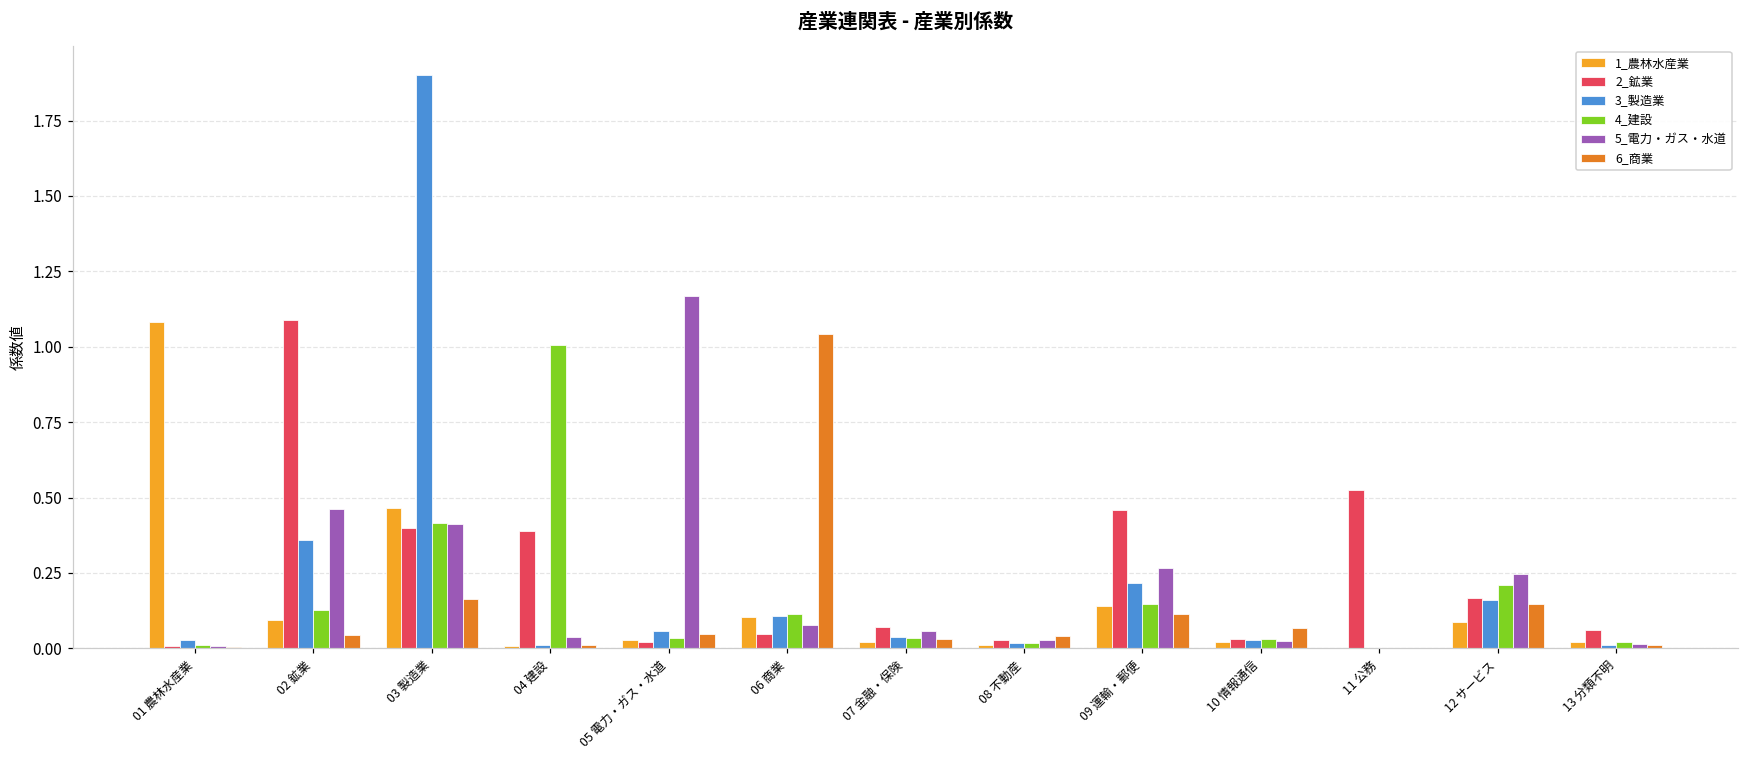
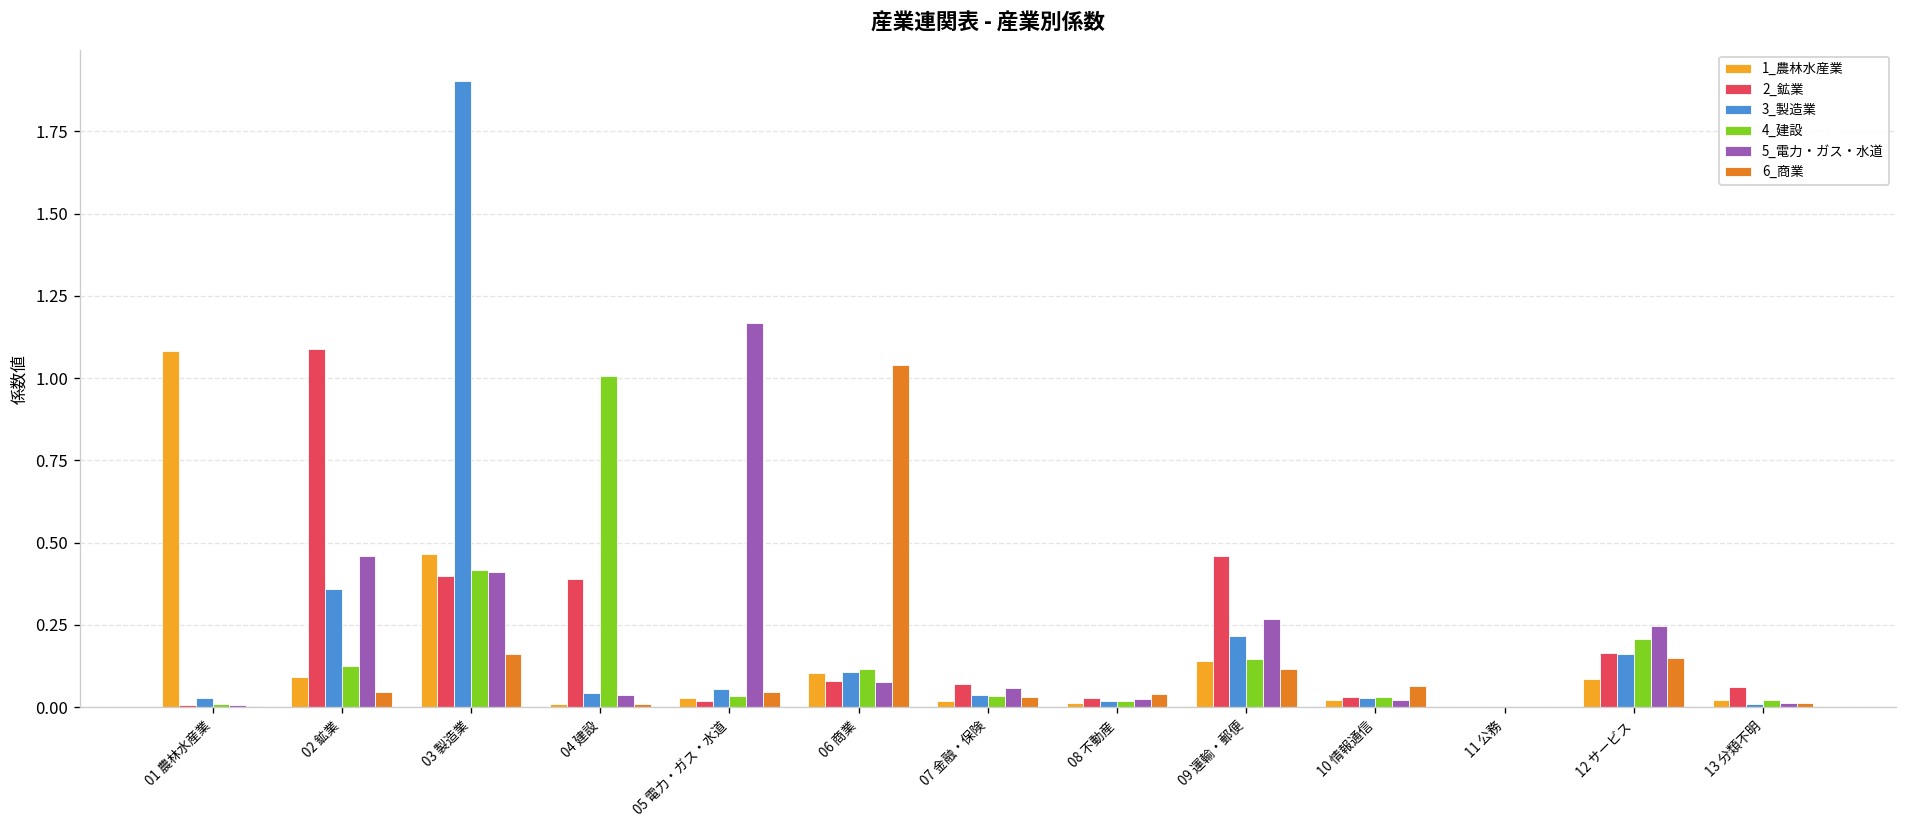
3_製造業, 04 建設: 0.01 -> 0.04
2_鉱業, 06 商業: 0.05 -> 0.08
2_鉱業, 11 公務: 0.52 -> 0.00
